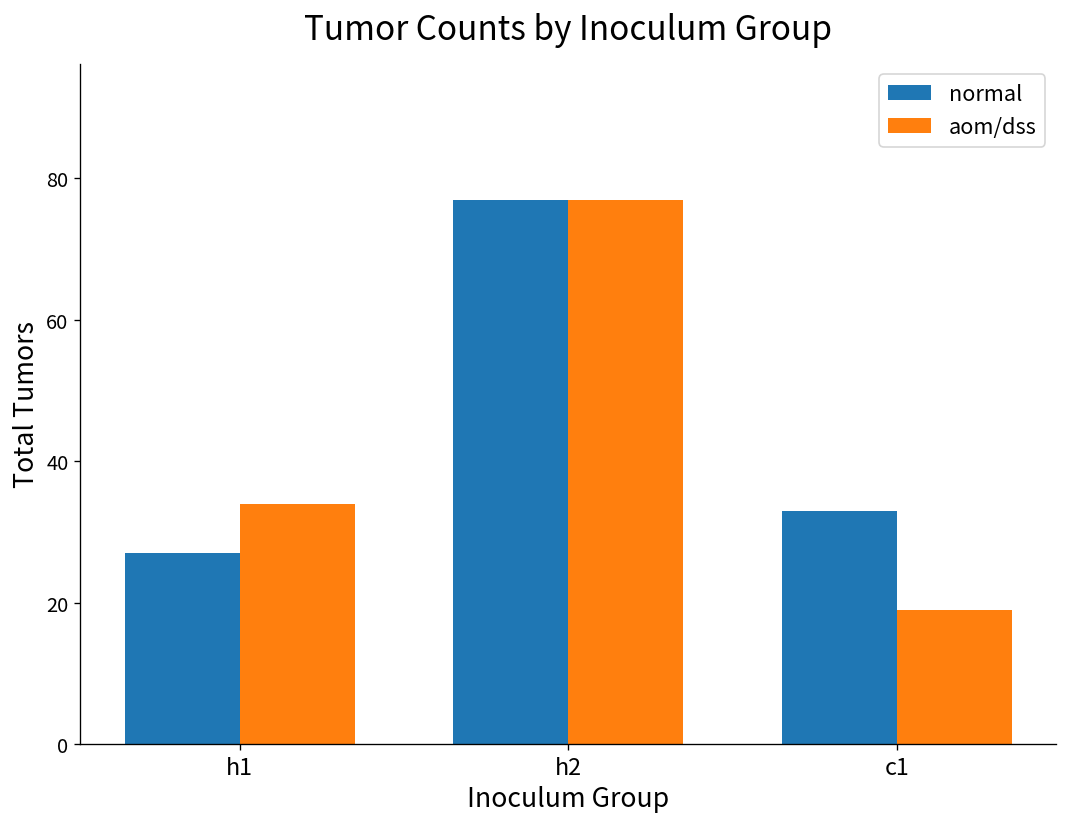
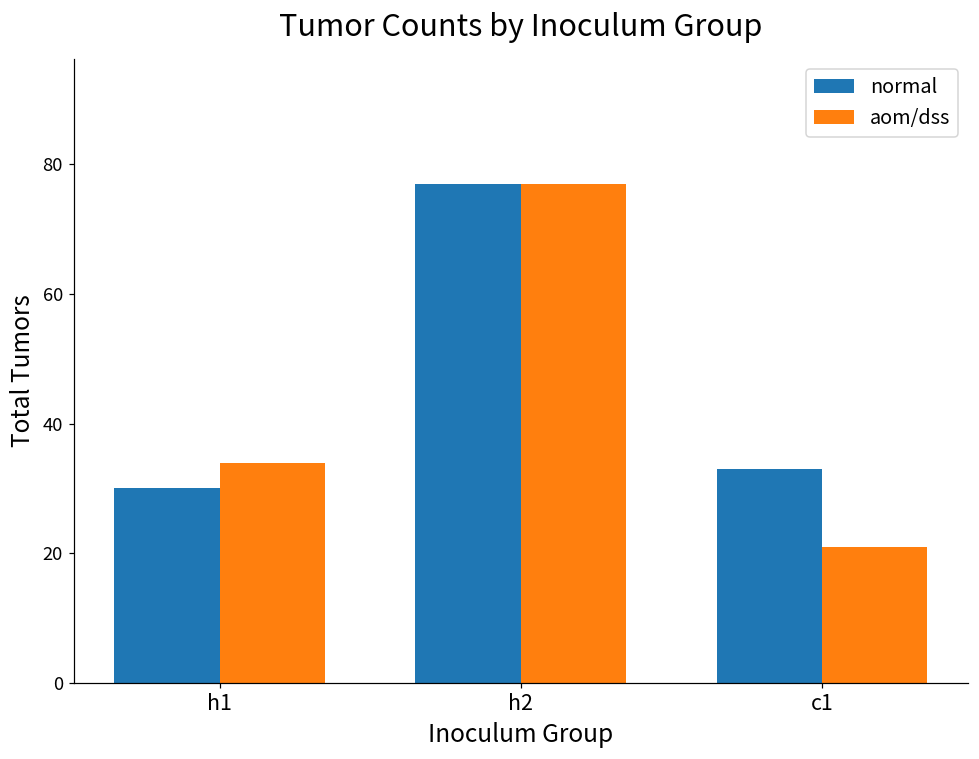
normal, h1: 27 -> 30
aom/dss, c1: 19 -> 21
